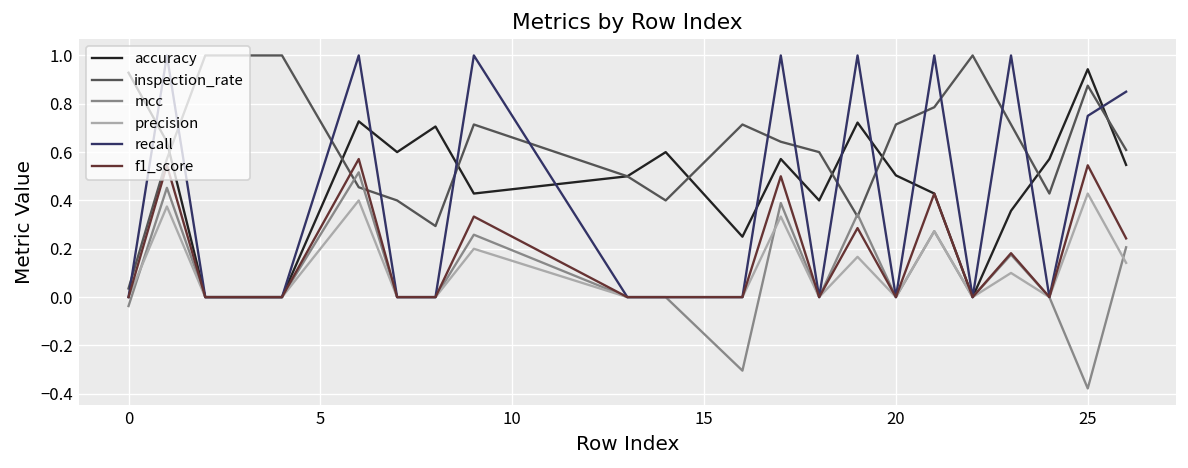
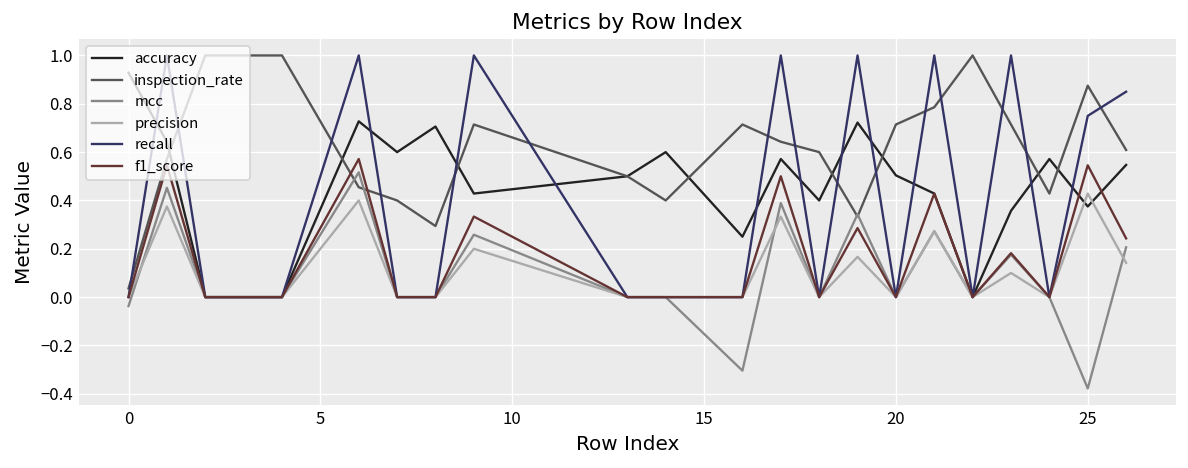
accuracy, 25: 0.94 -> 0.38
